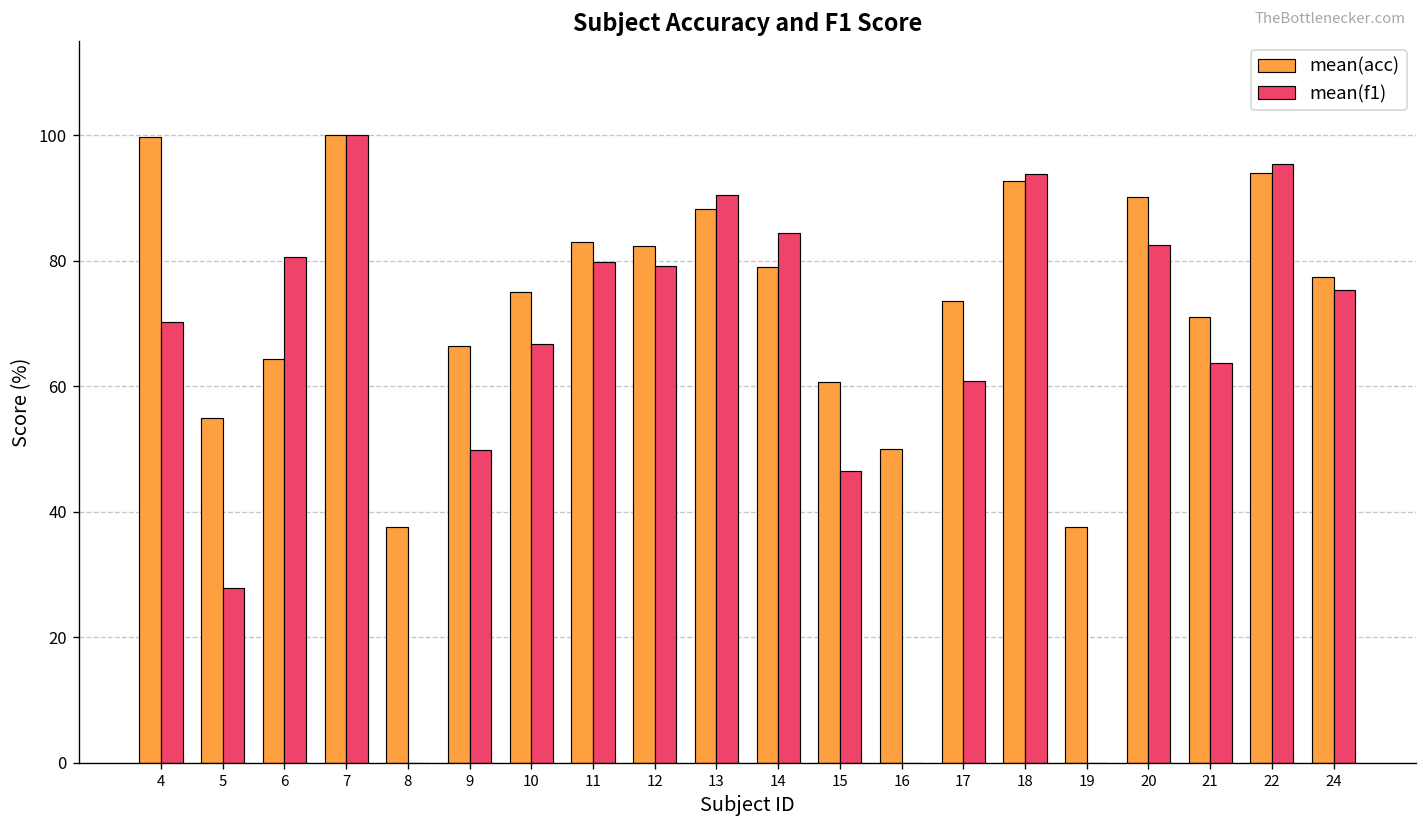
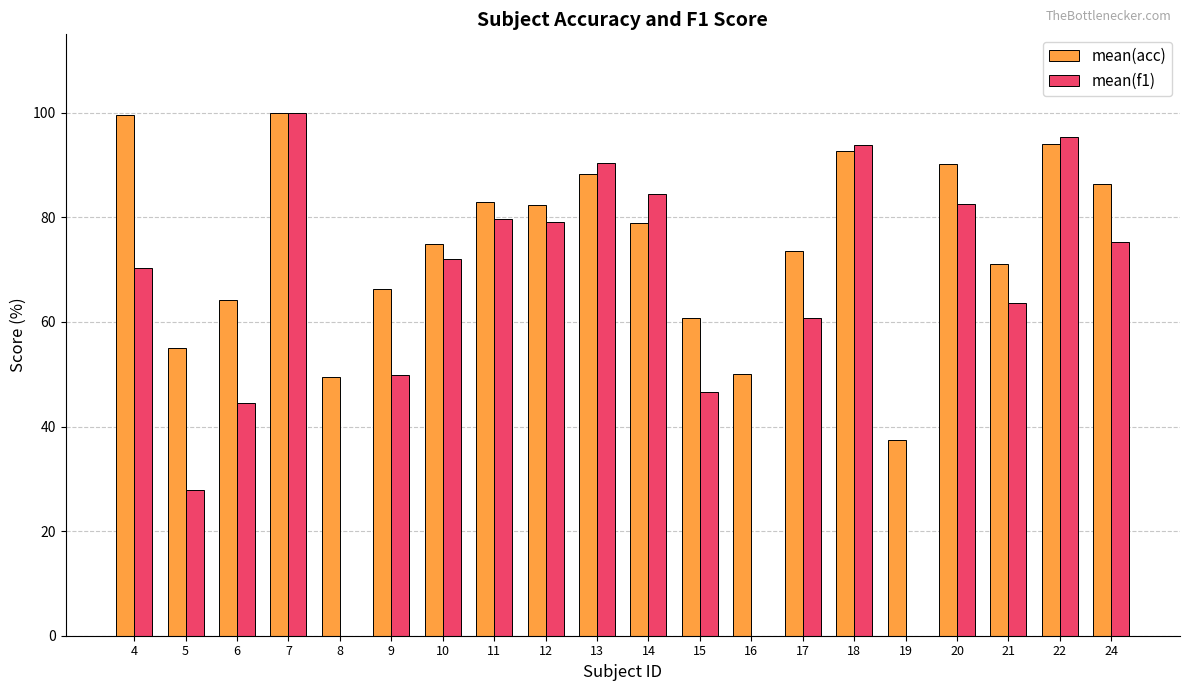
mean(f1), 6: 81 -> 44
mean(acc), 8: 38 -> 50
mean(f1), 10: 67 -> 72
mean(acc), 24: 77 -> 86
